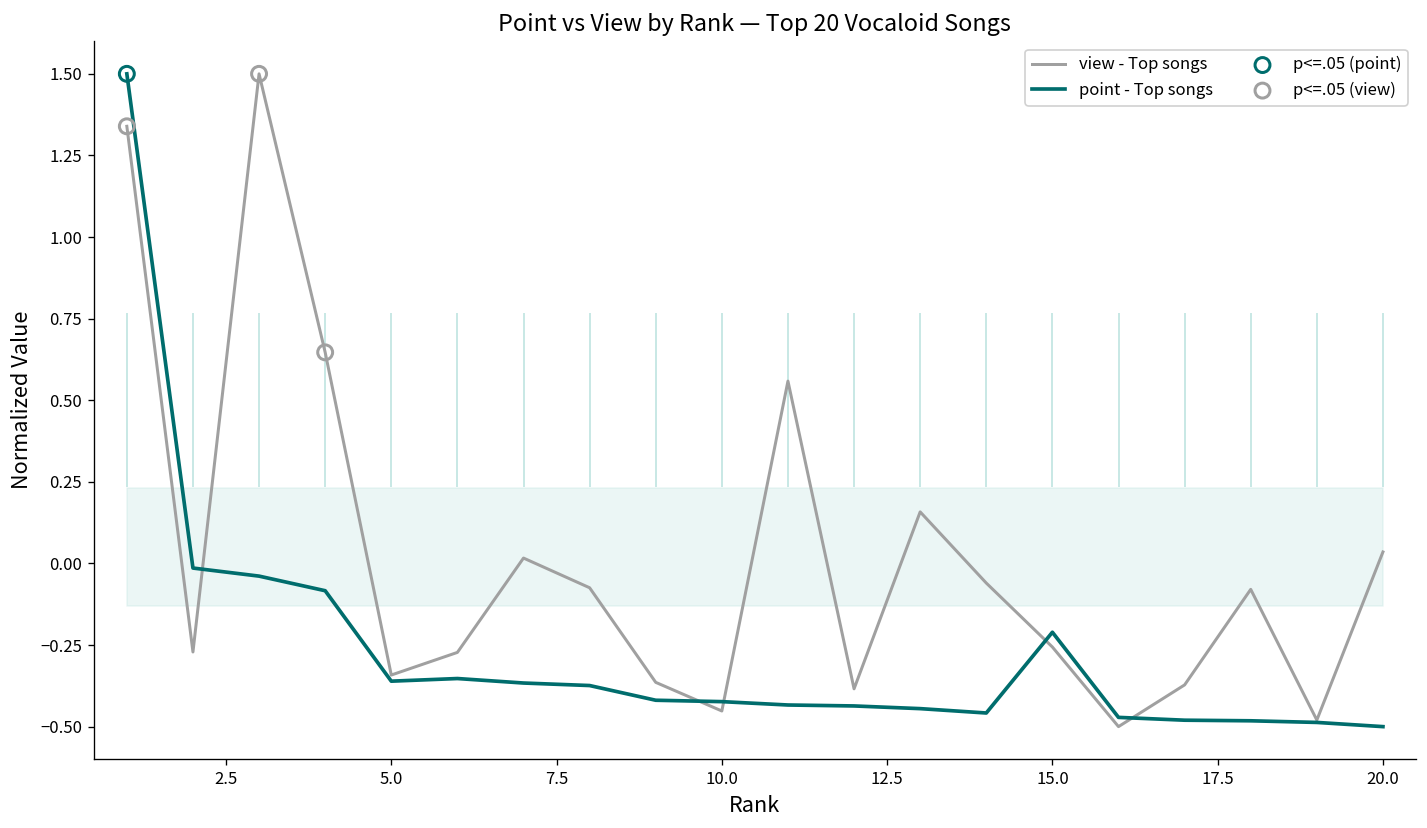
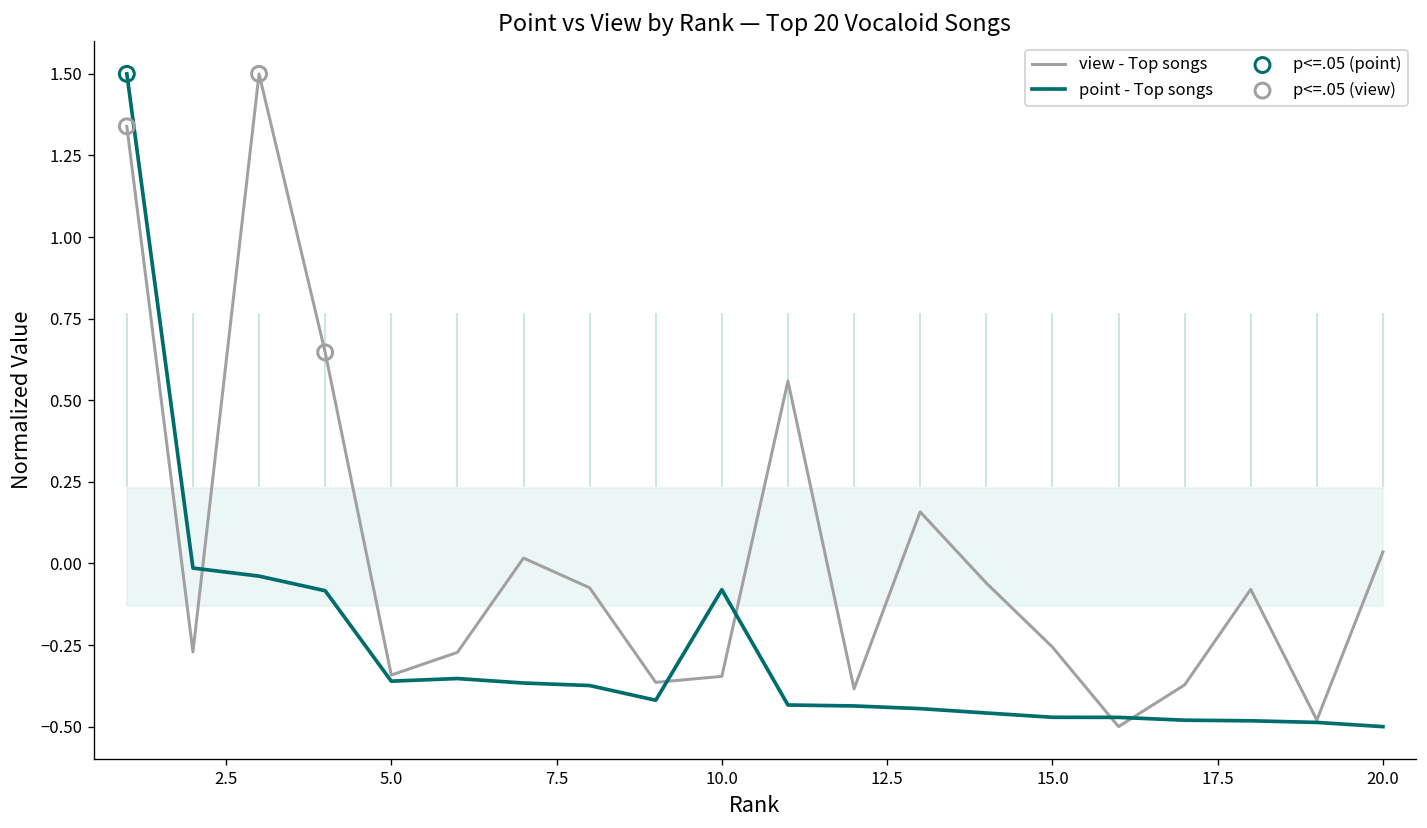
view - Top songs, 10.0: -0.45 -> -0.35
point - Top songs, 10.0: -0.42 -> -0.08
point - Top songs, 15.0: -0.21 -> -0.47
